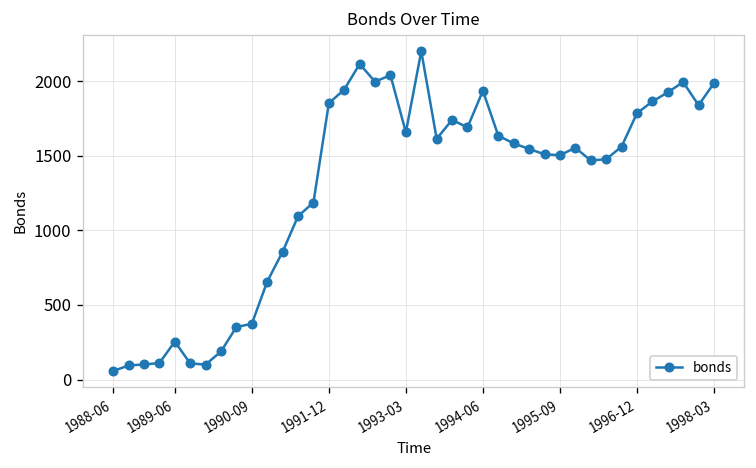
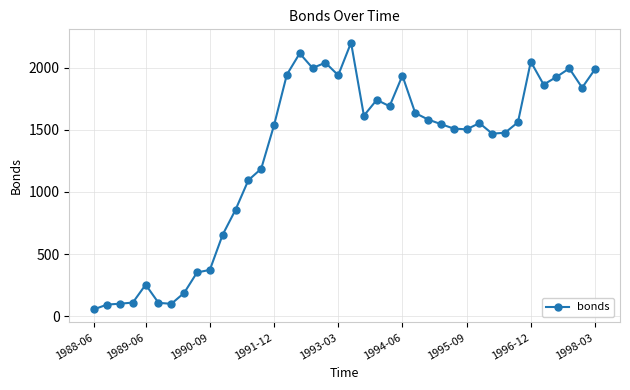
1991-12: 1850 -> 1540
1993-03: 1660 -> 1940
1996-12: 1780 -> 2050
